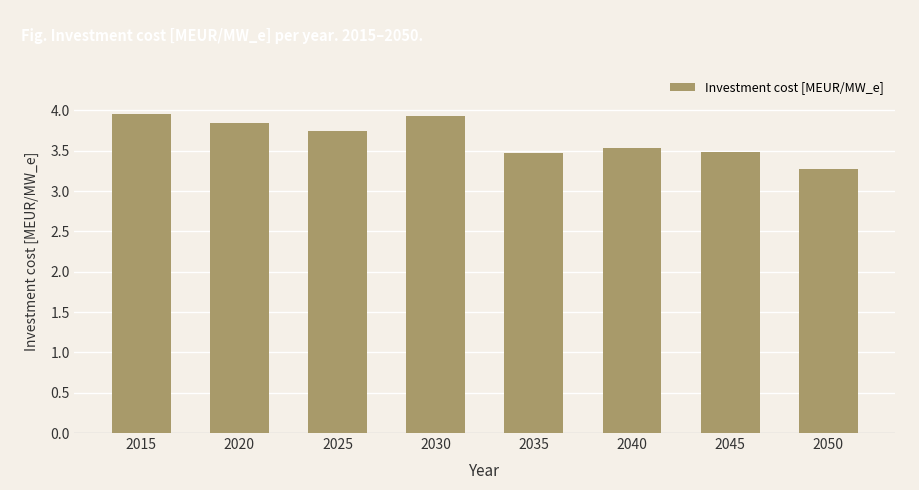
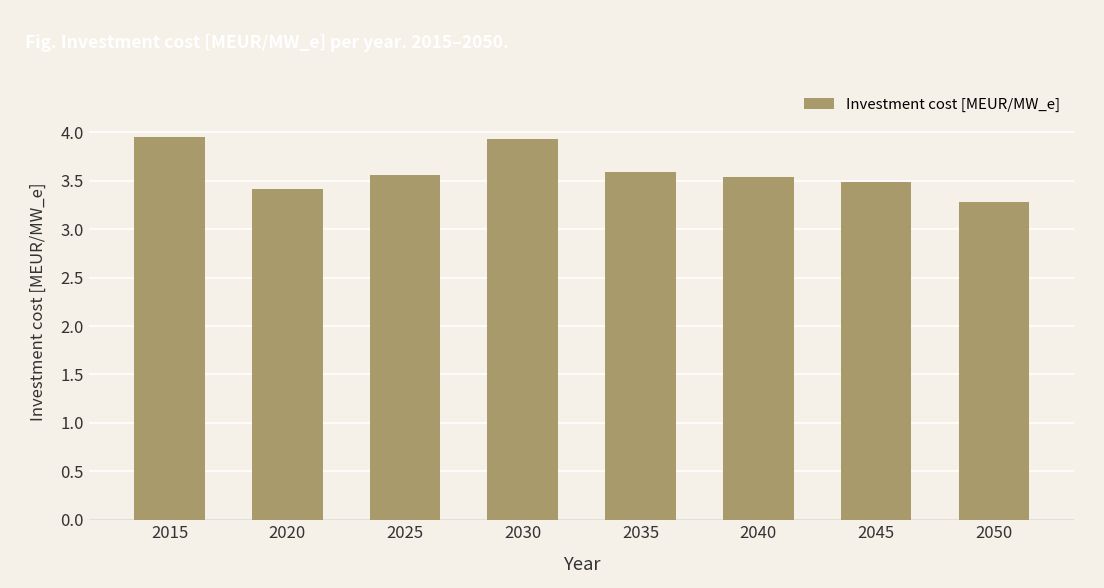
2020: 3.8 -> 3.4
2025: 3.7 -> 3.6
2035: 3.5 -> 3.6
